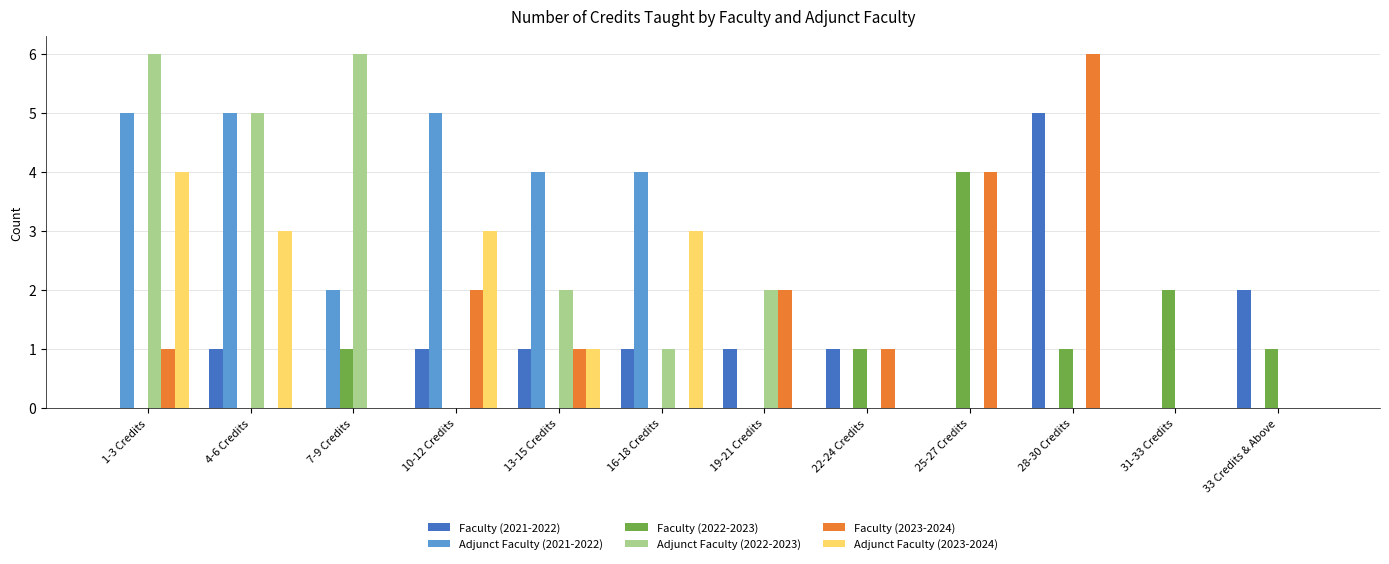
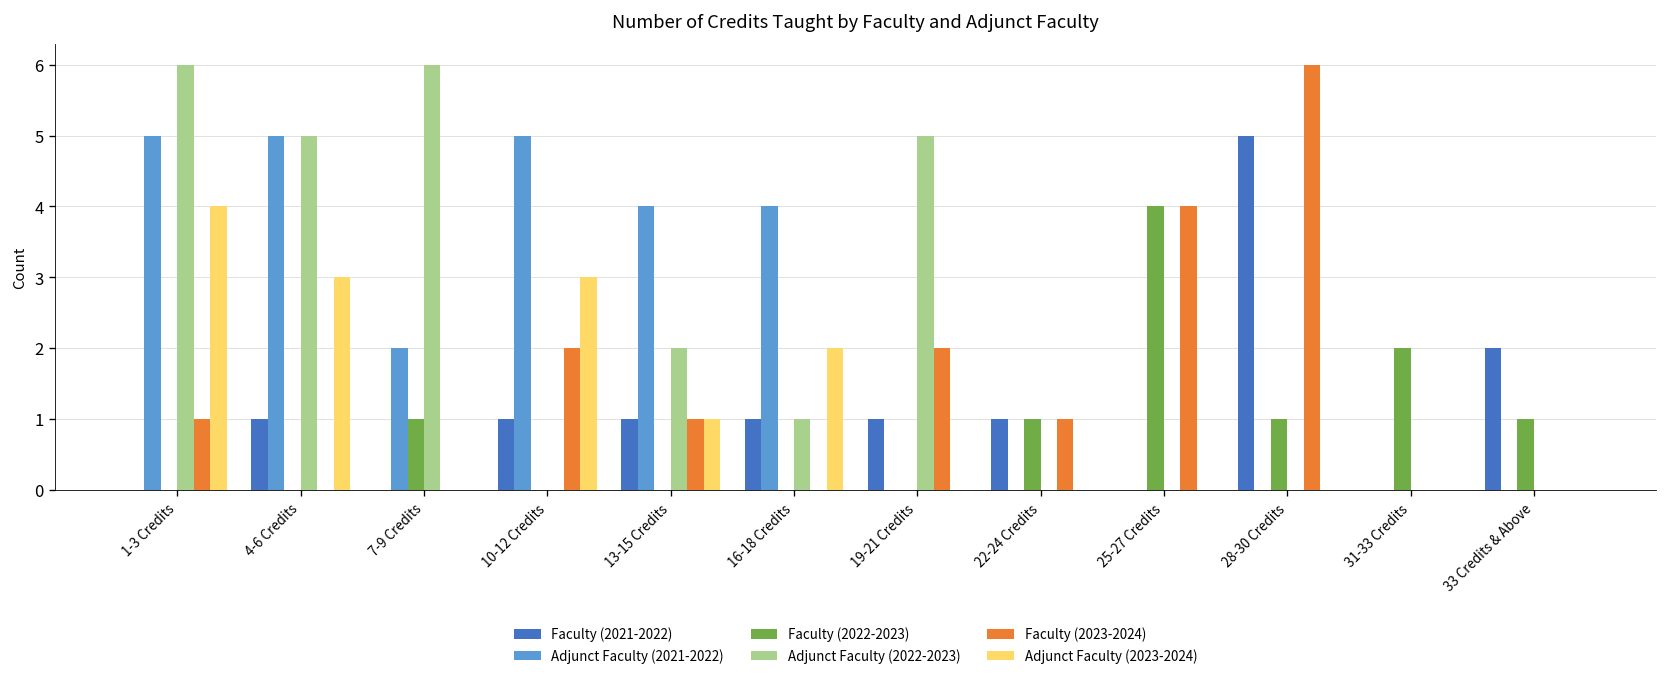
Adjunct Faculty (2023-2024), 16-18 Credits: 3 -> 2
Adjunct Faculty (2022-2023), 19-21 Credits: 2 -> 5
